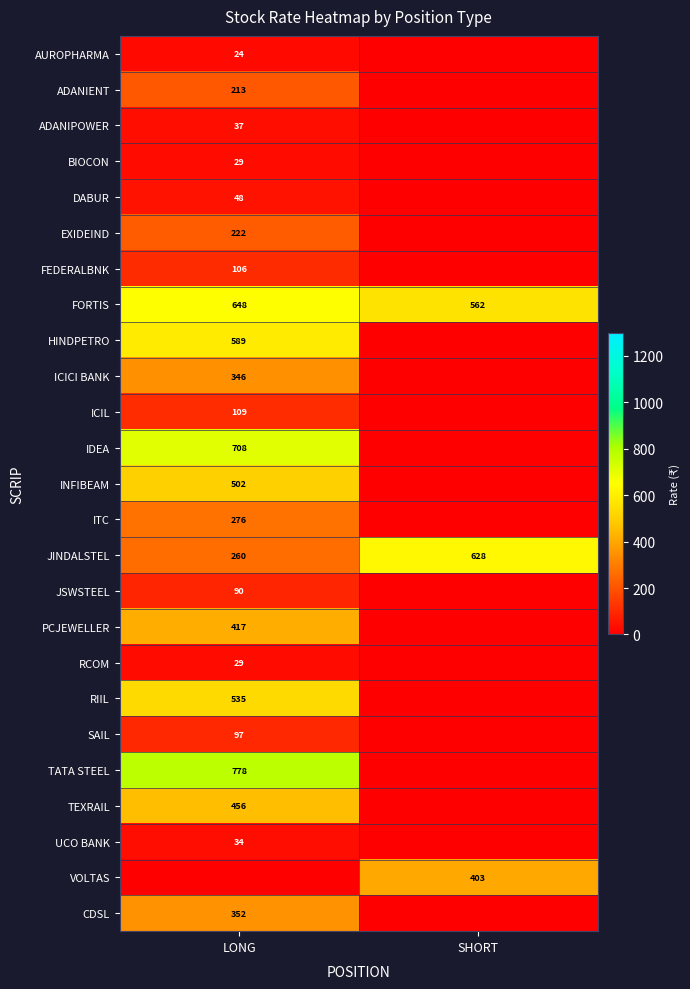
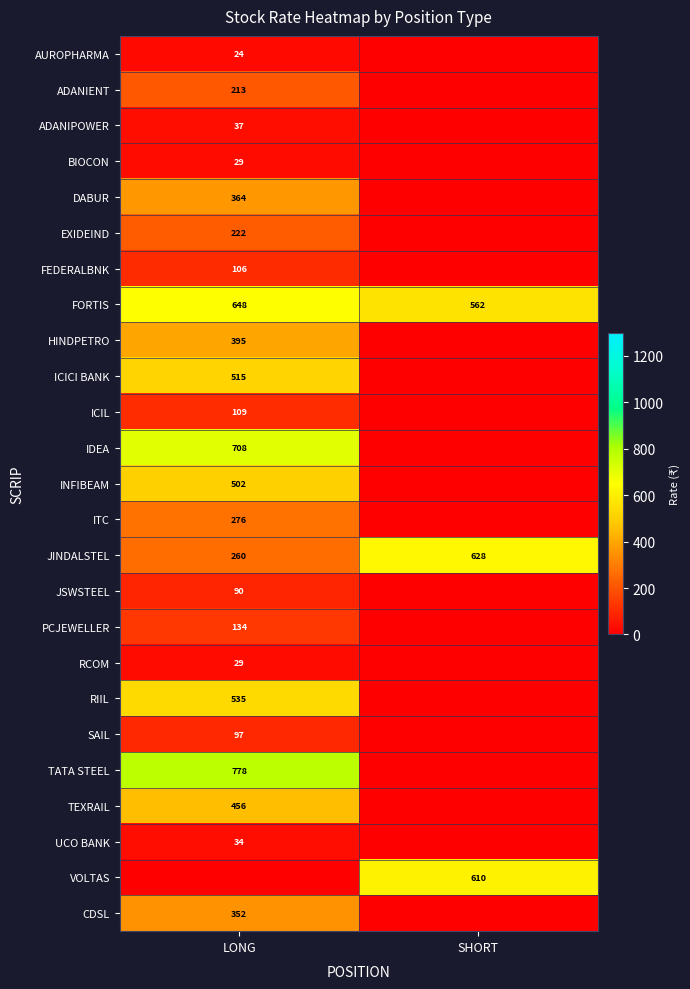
DABUR, LONG: 48 -> 364
HINDPETRO, LONG: 589 -> 395
ICICI BANK, LONG: 346 -> 515
PCJEWELLER, LONG: 417 -> 134
VOLTAS, SHORT: 403 -> 610
